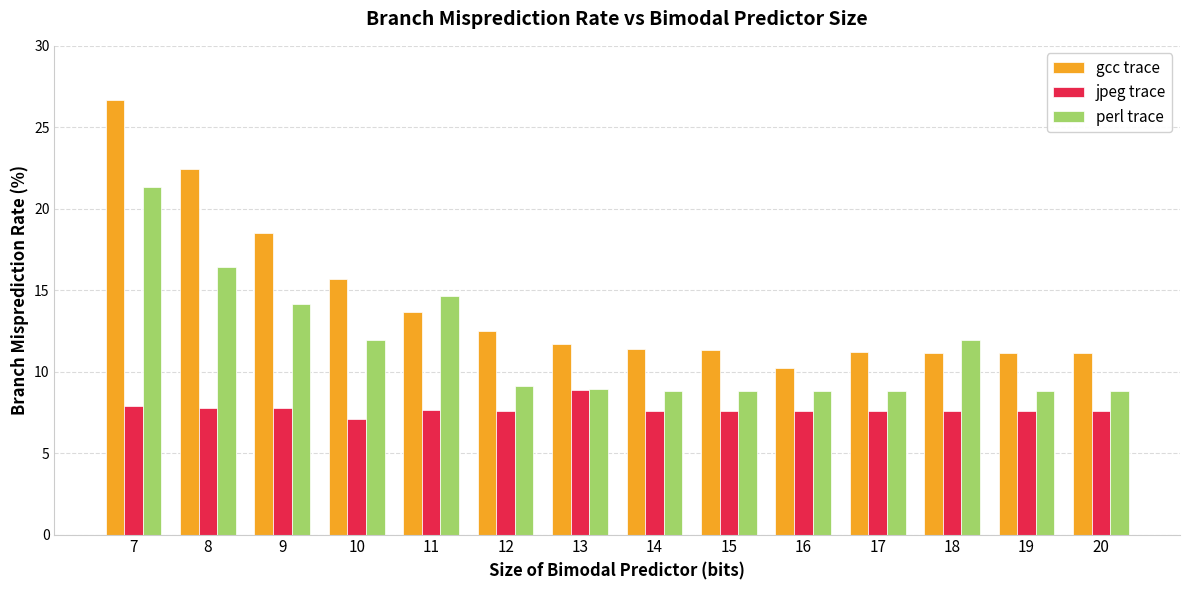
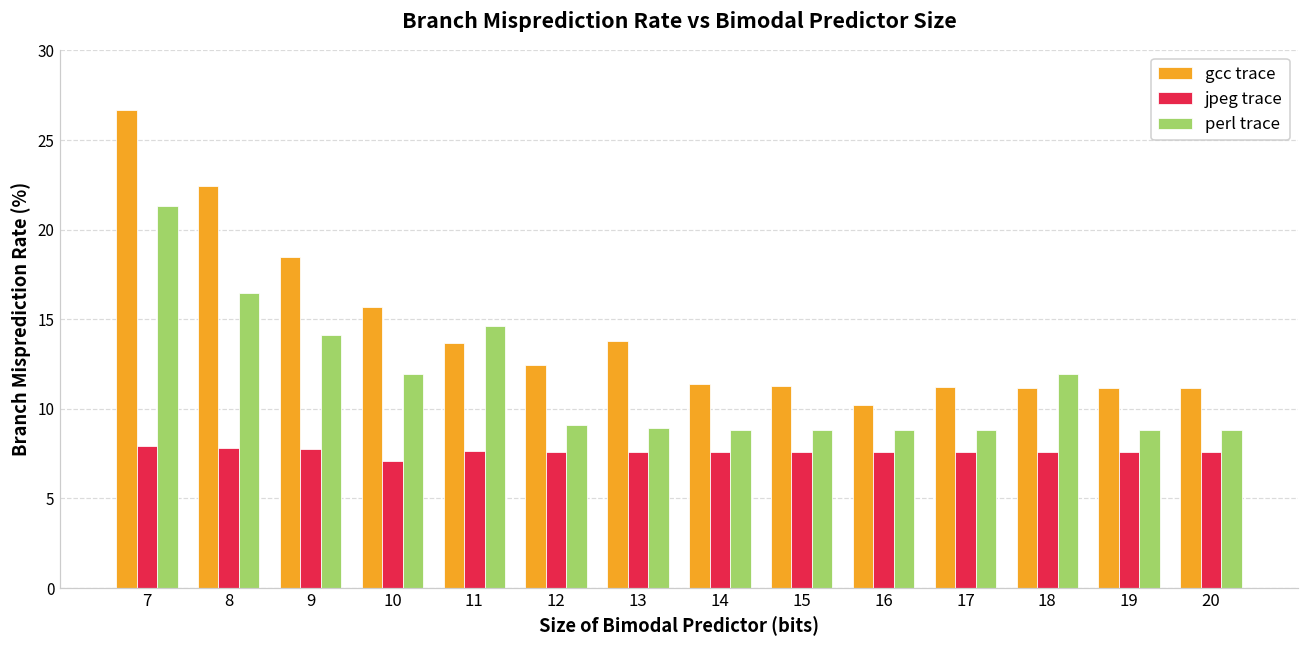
gcc trace, 13: 11.7 -> 13.8
jpeg trace, 13: 8.9 -> 7.6
